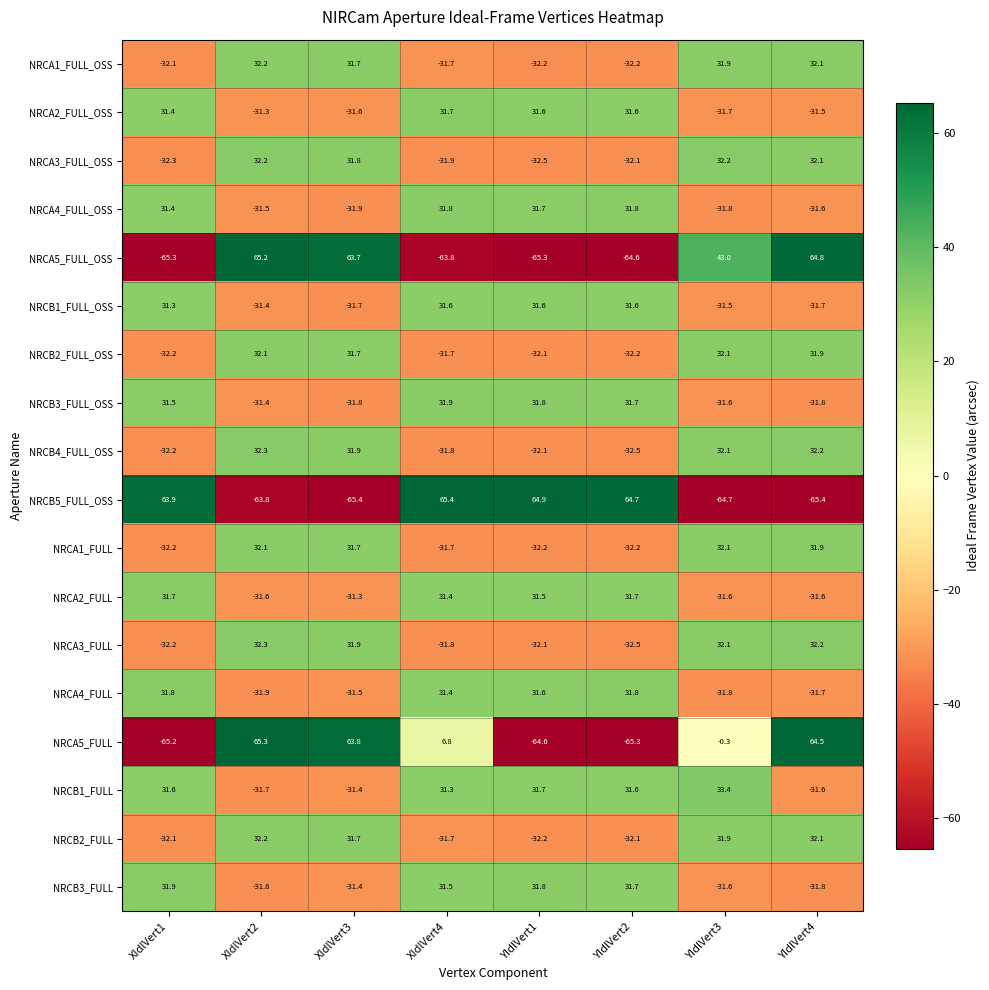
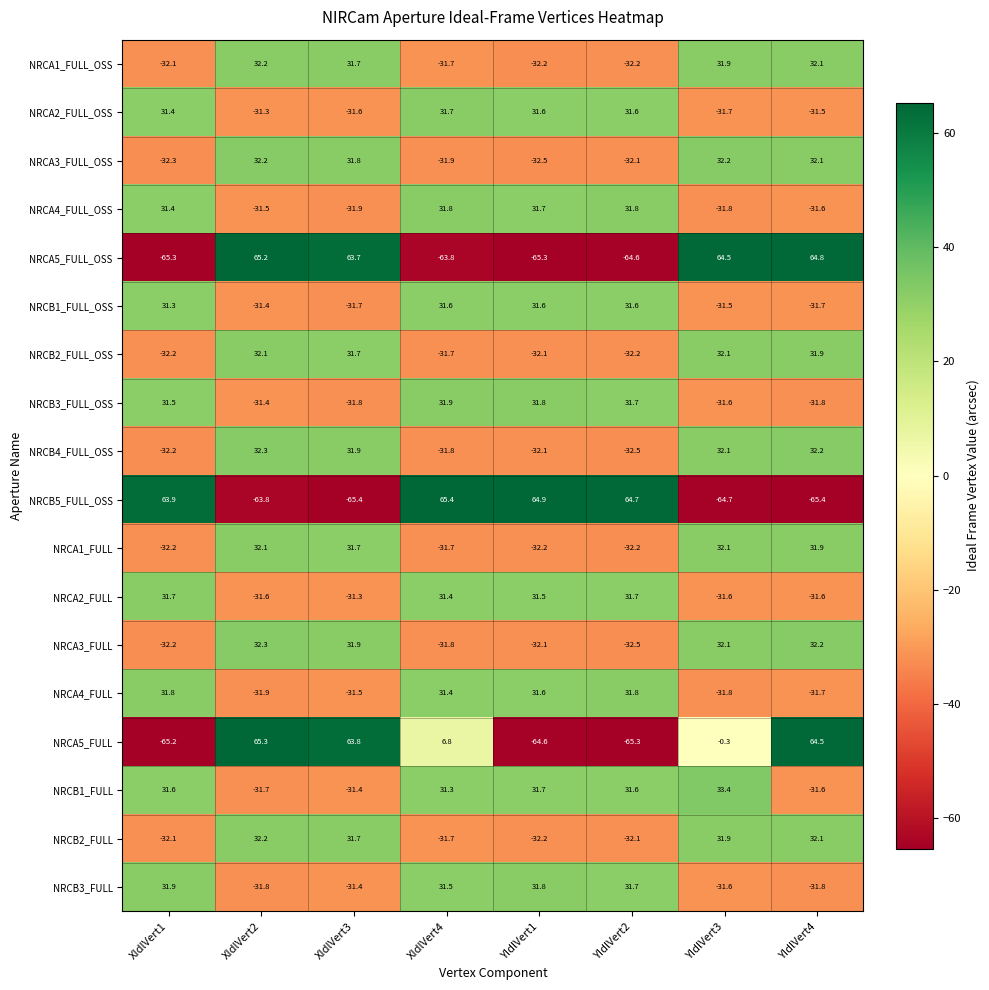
NRCA5_FULL_OSS, YIdlVert3: 43.0 -> 64.5
